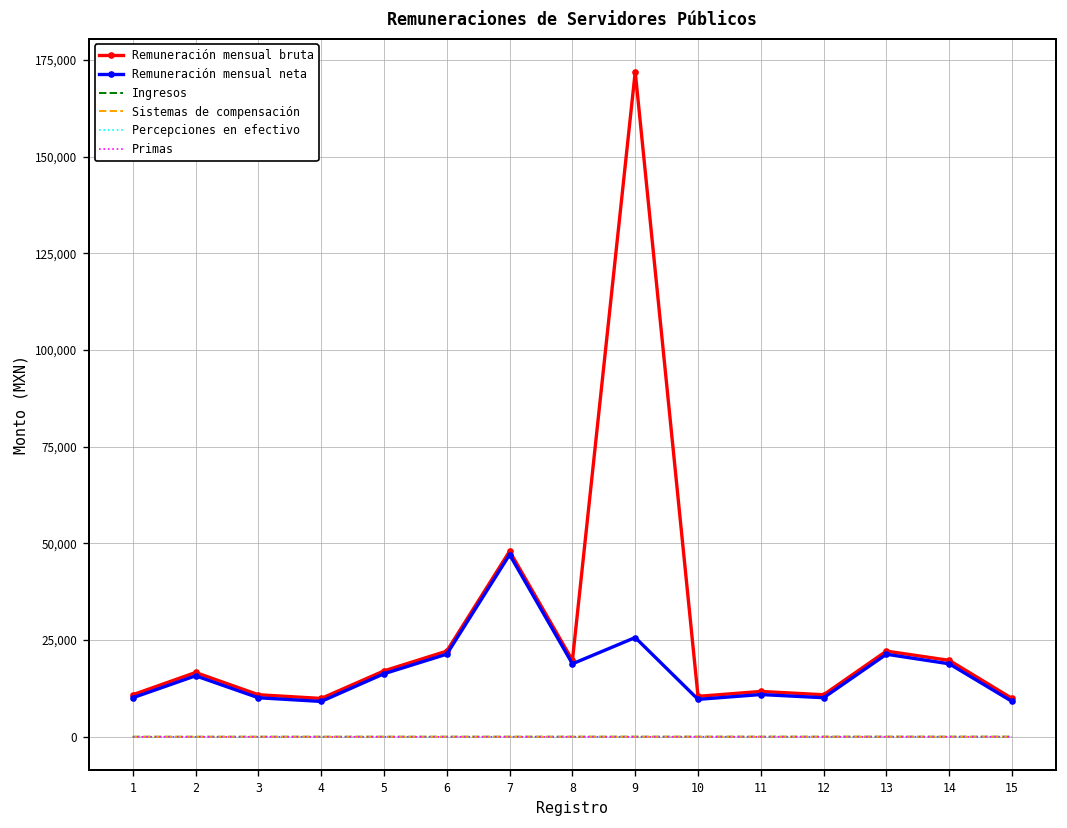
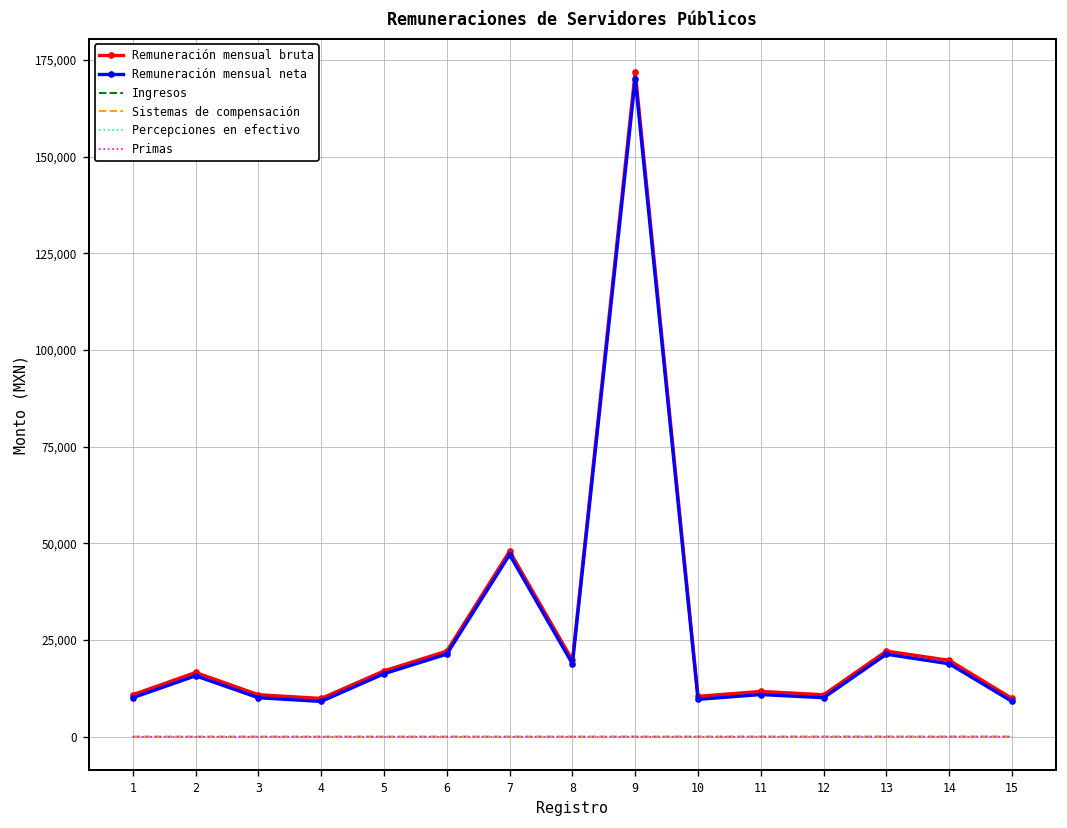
Remuneración mensual neta, 9: 26,000 -> 170,000
